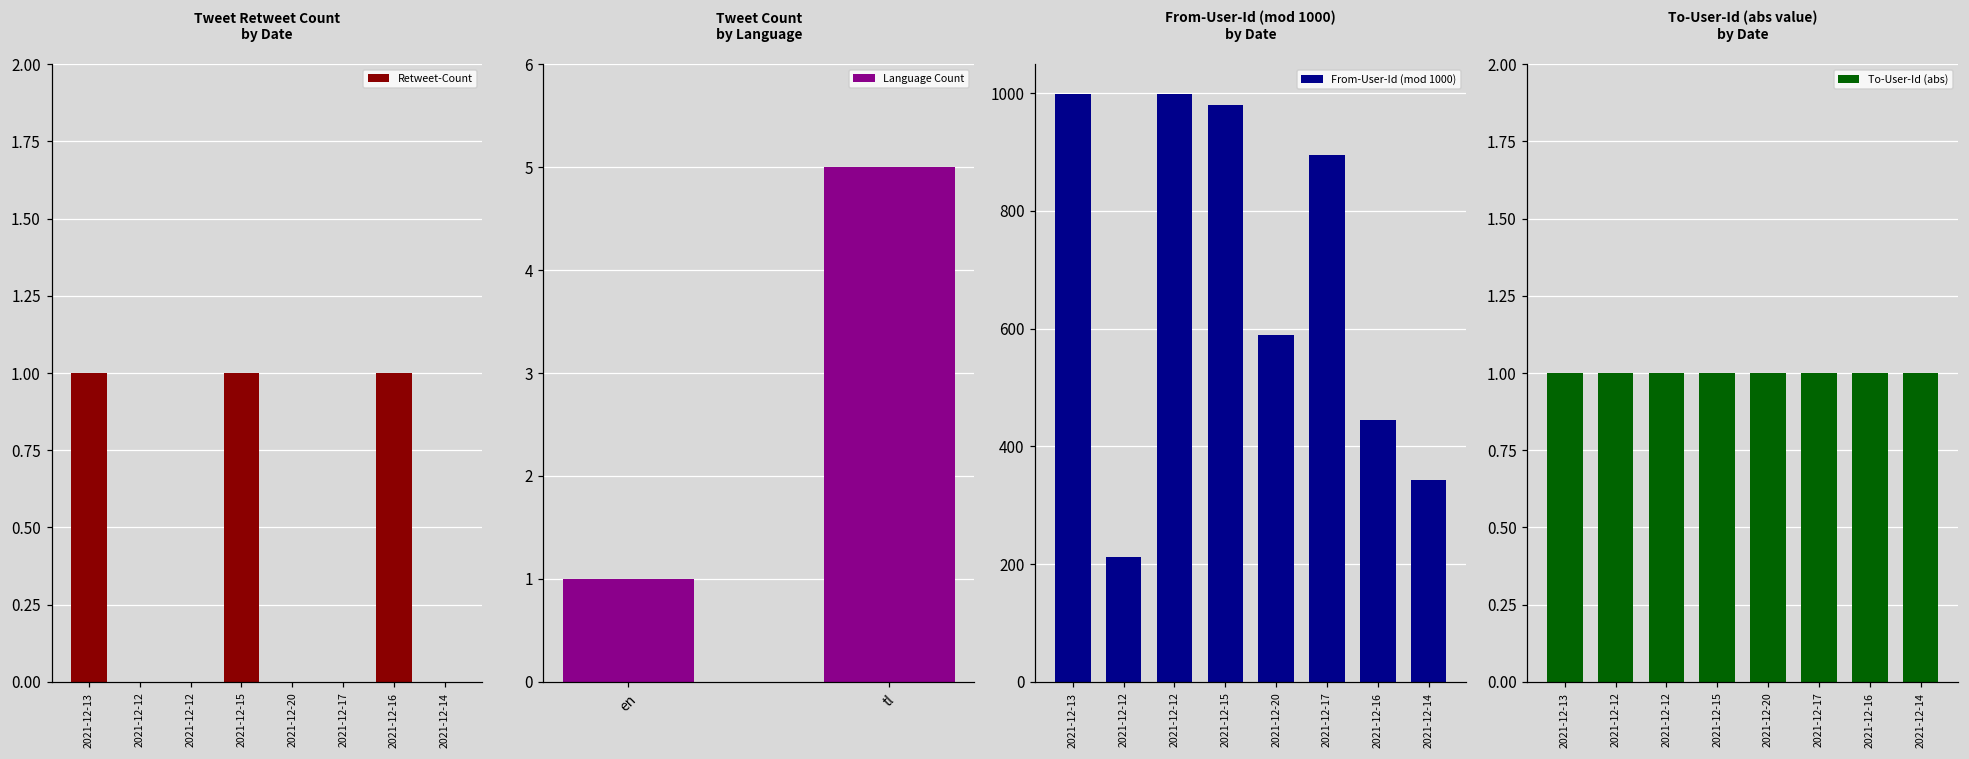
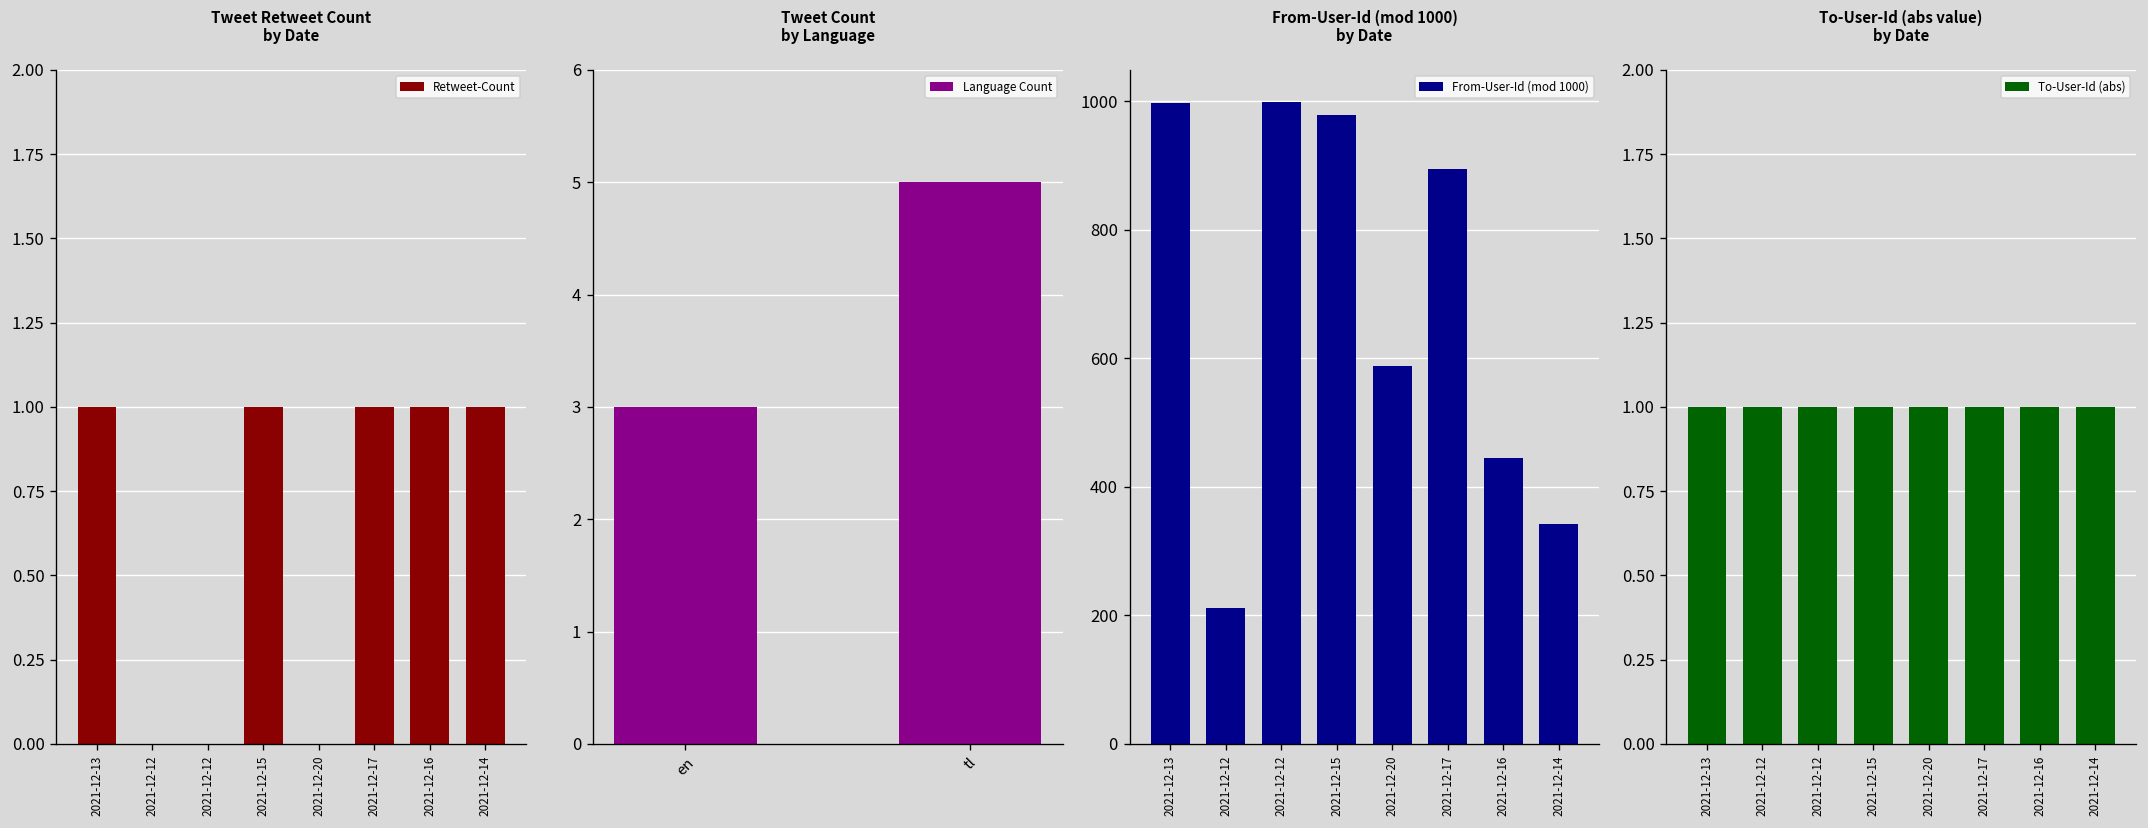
Tweet Retweet Count by Date, 2021-12-17: 0 -> 1
Tweet Retweet Count by Date, 2021-12-14: 0 -> 1
Tweet Count by Language, en: 1 -> 3
